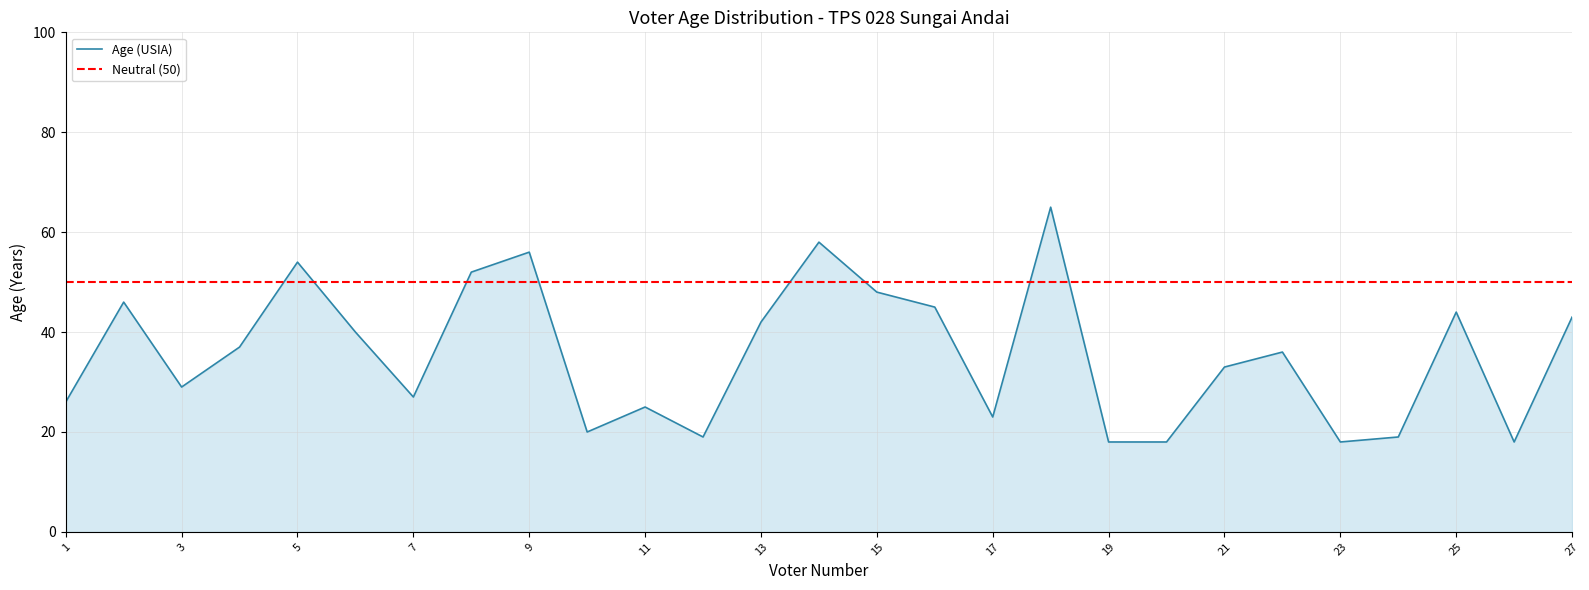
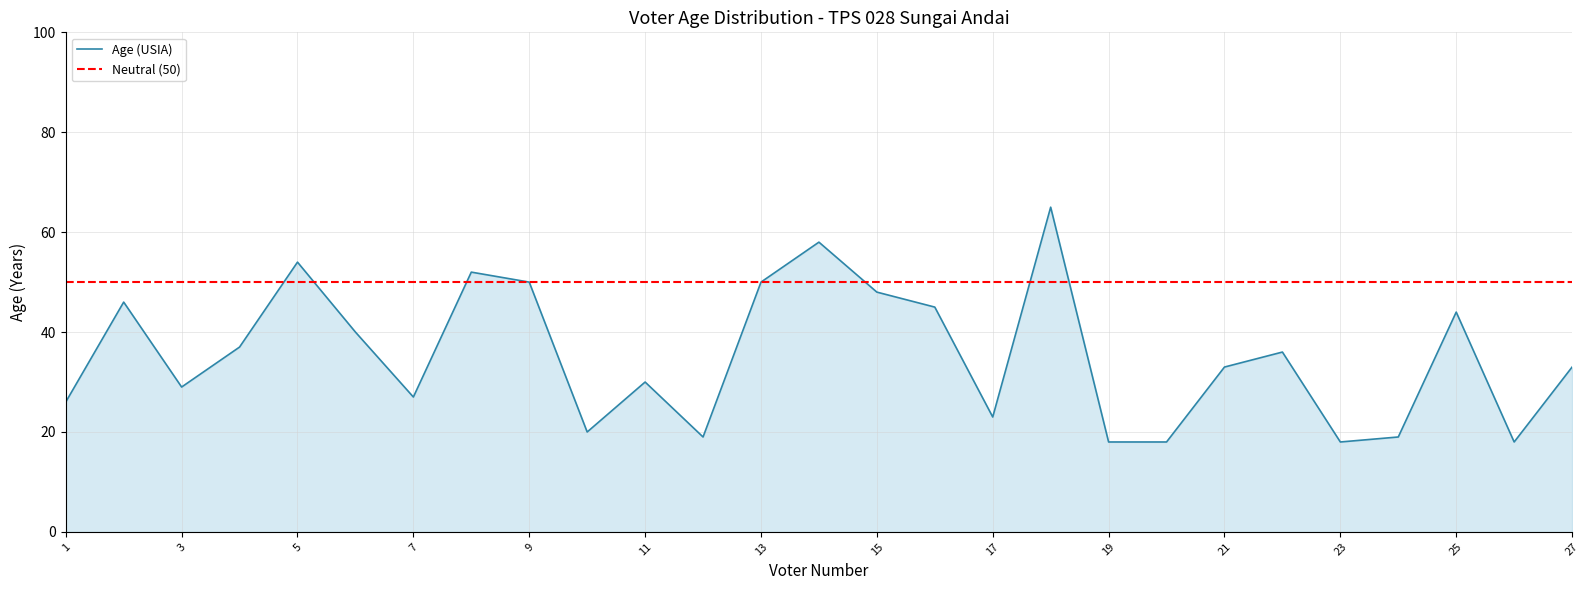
9: 56 -> 50
11: 25 -> 30
13: 42 -> 50
27: 43 -> 33
